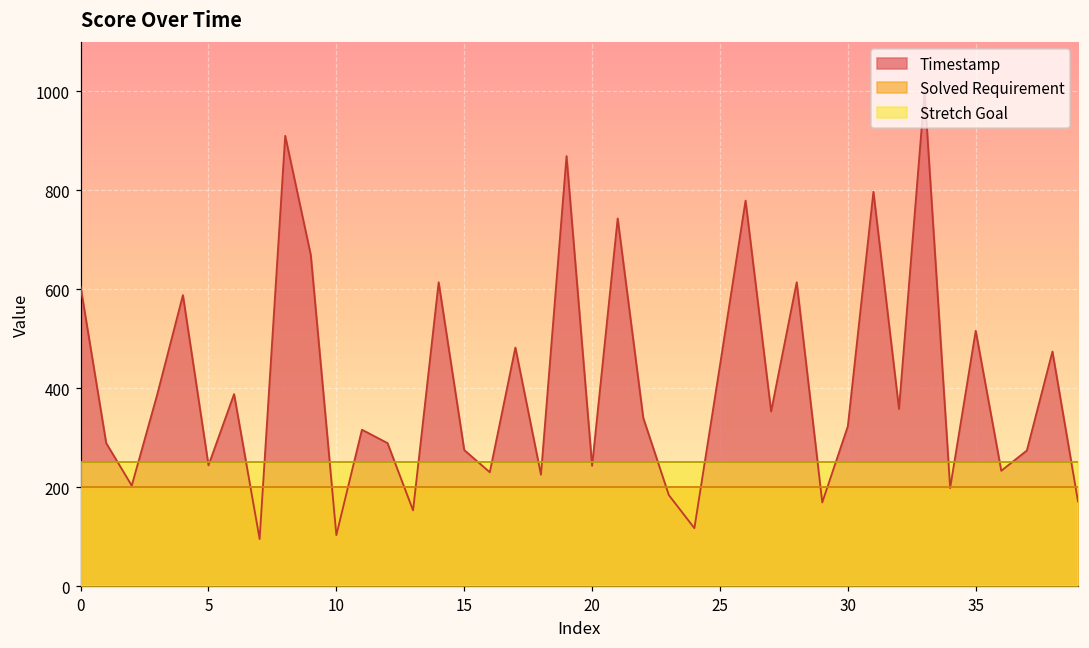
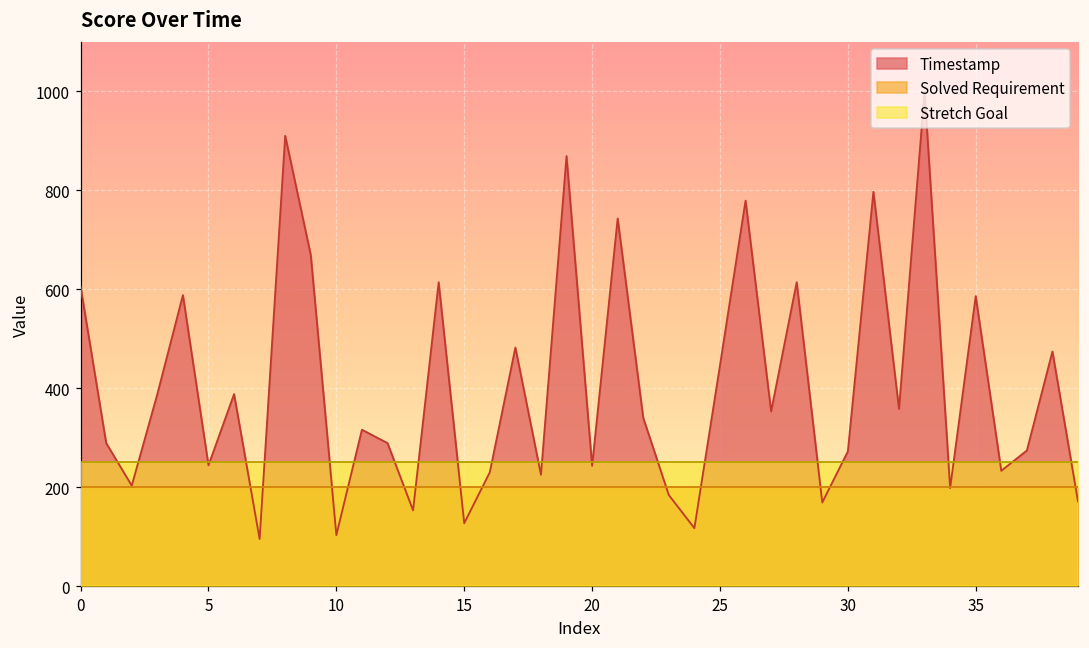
Timestamp, 15: 280 -> 130
Timestamp, 30: 320 -> 270
Timestamp, 35: 520 -> 590
